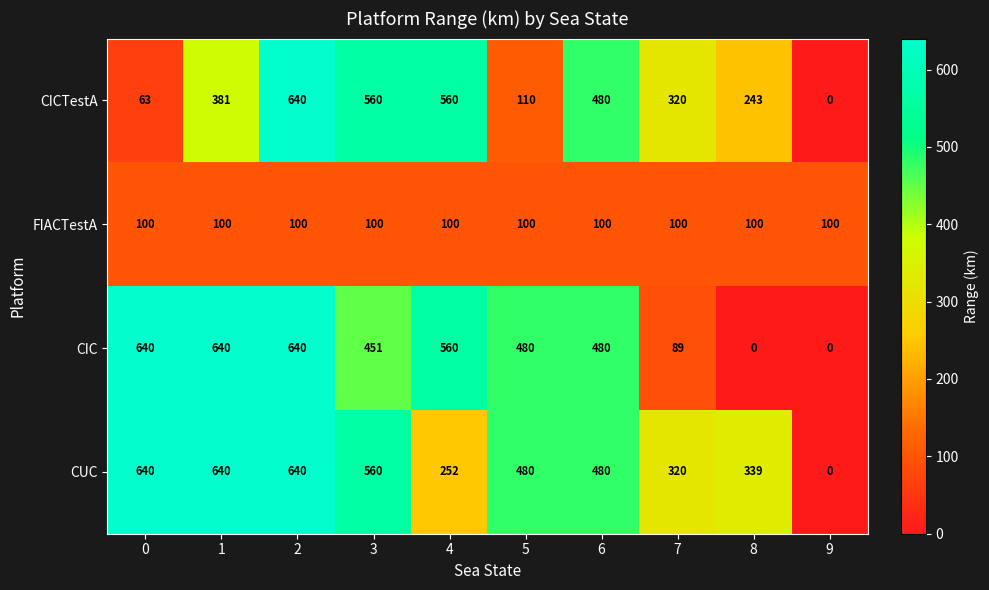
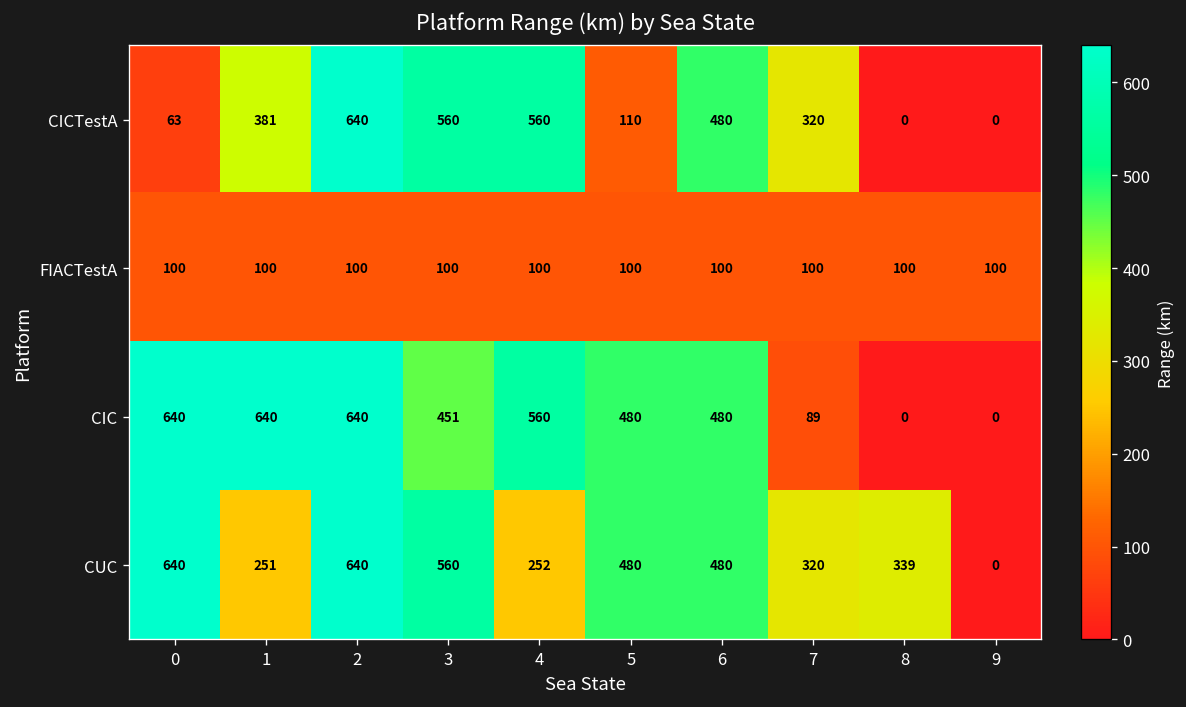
CICTestA, 8: 243 -> 0
CUC, 1: 640 -> 251
